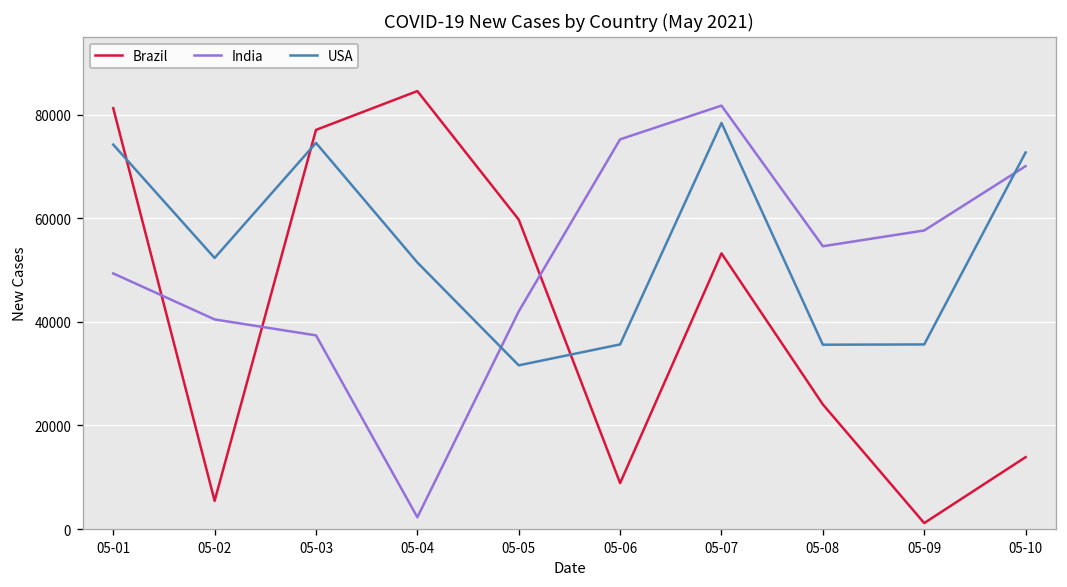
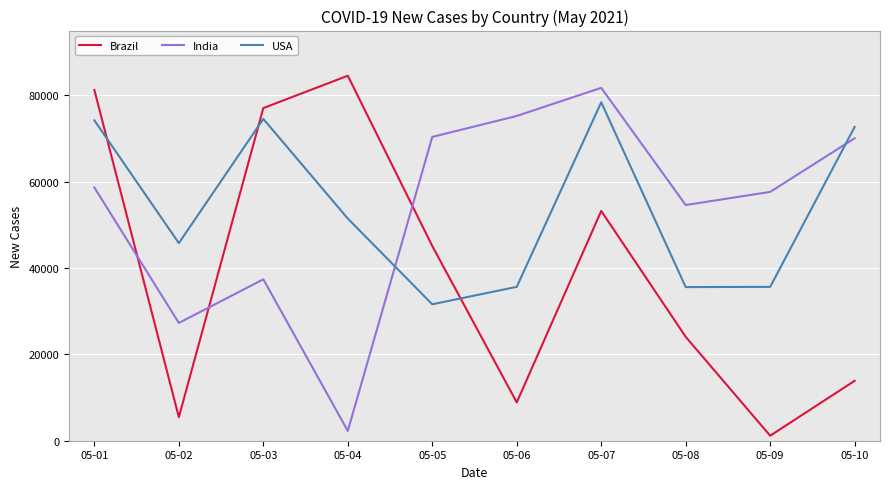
India, 05-01: 49000 -> 59000
India, 05-02: 40000 -> 27000
USA, 05-02: 52000 -> 46000
Brazil, 05-05: 60000 -> 45000
India, 05-05: 42000 -> 70000
